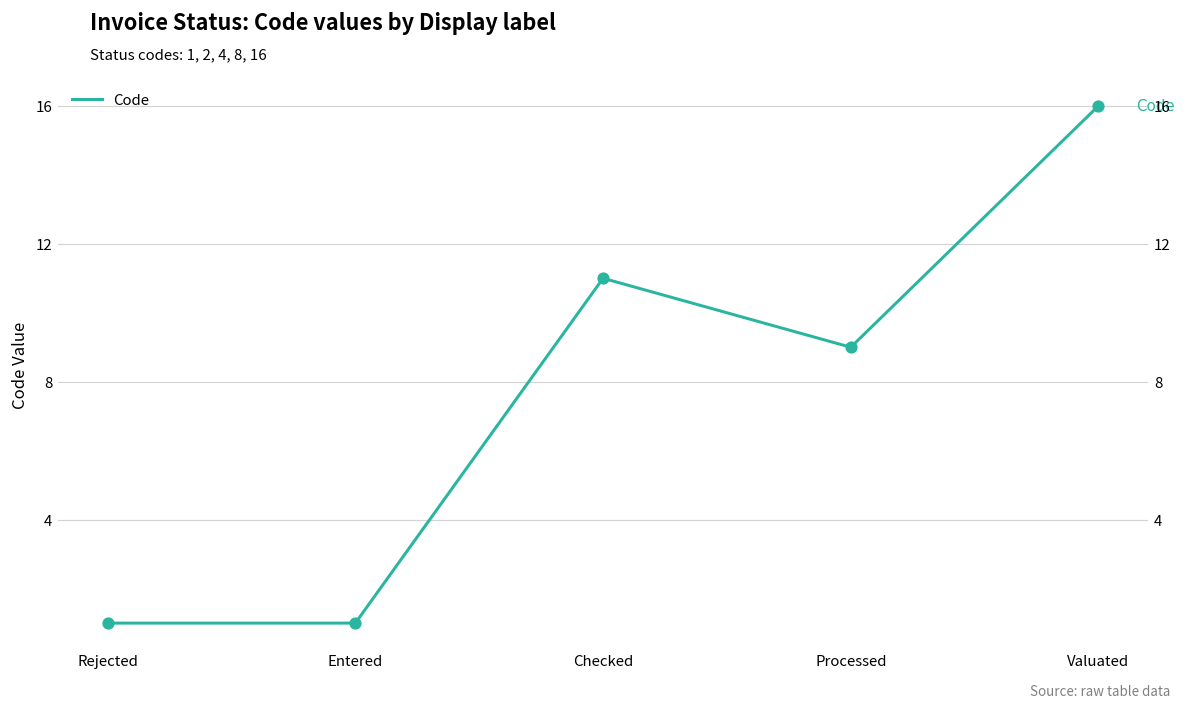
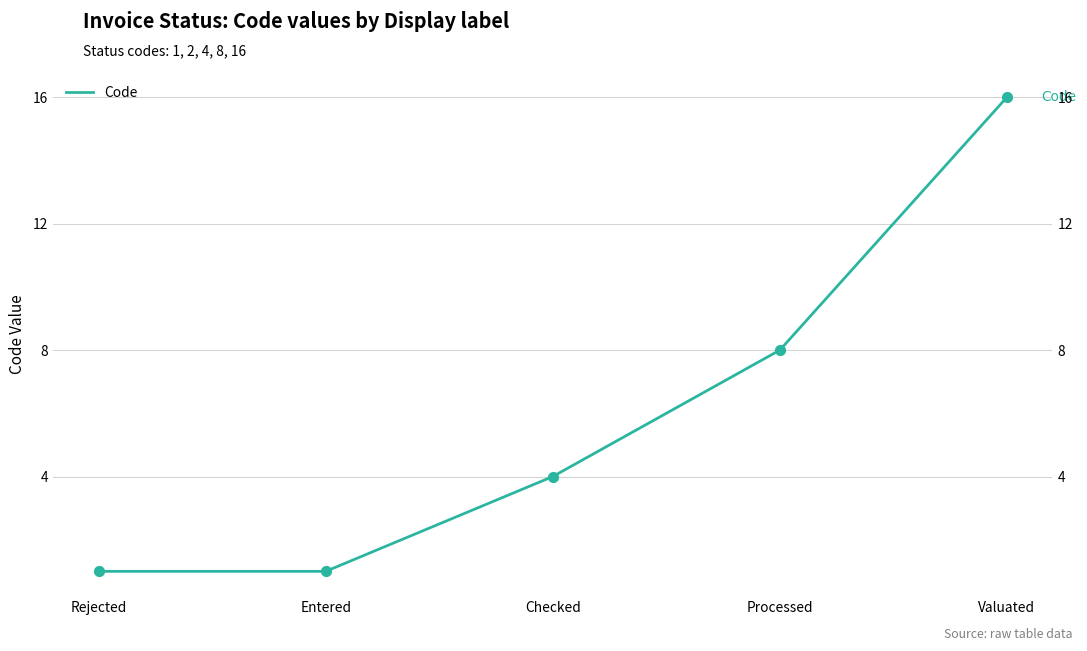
Checked: 11 -> 4
Processed: 9 -> 8
